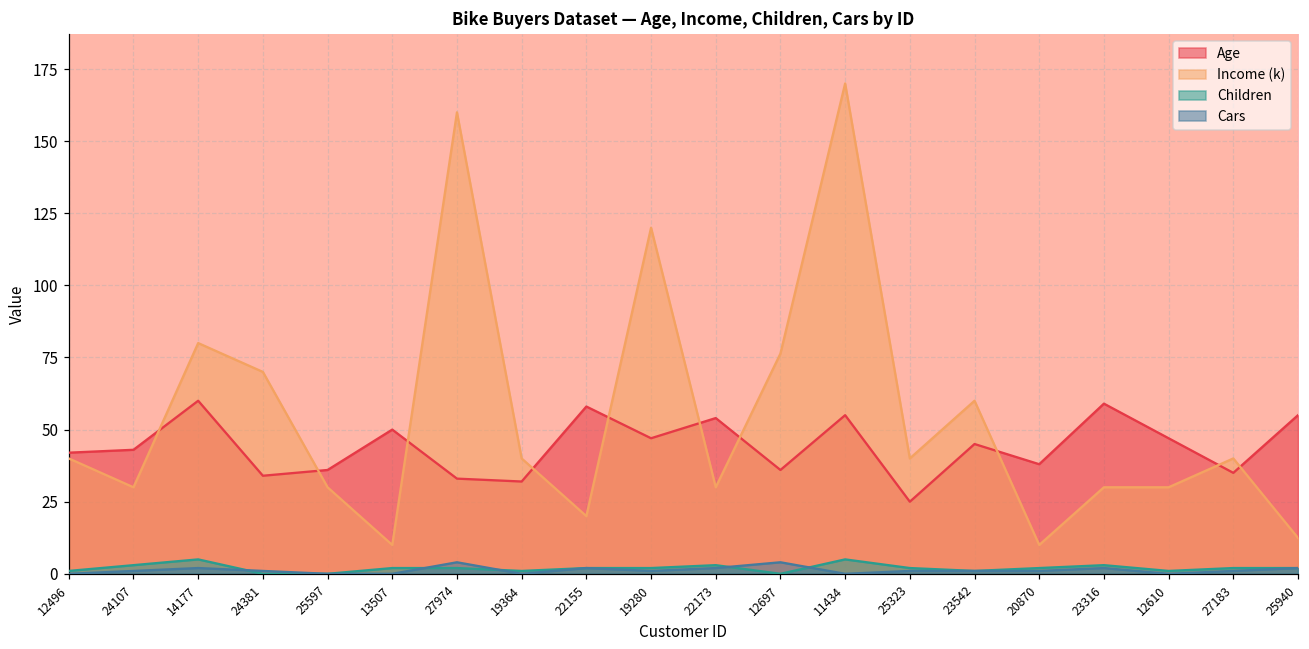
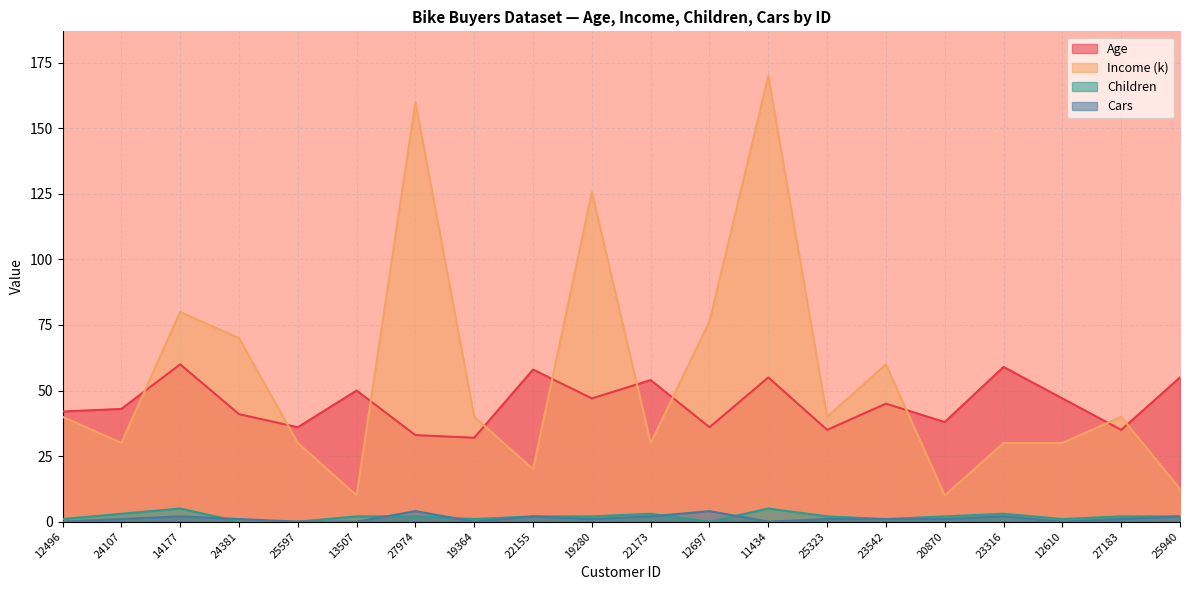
Age, 24381: 34 -> 41
Income (k), 19280: 120 -> 126
Age, 25323: 25 -> 35
